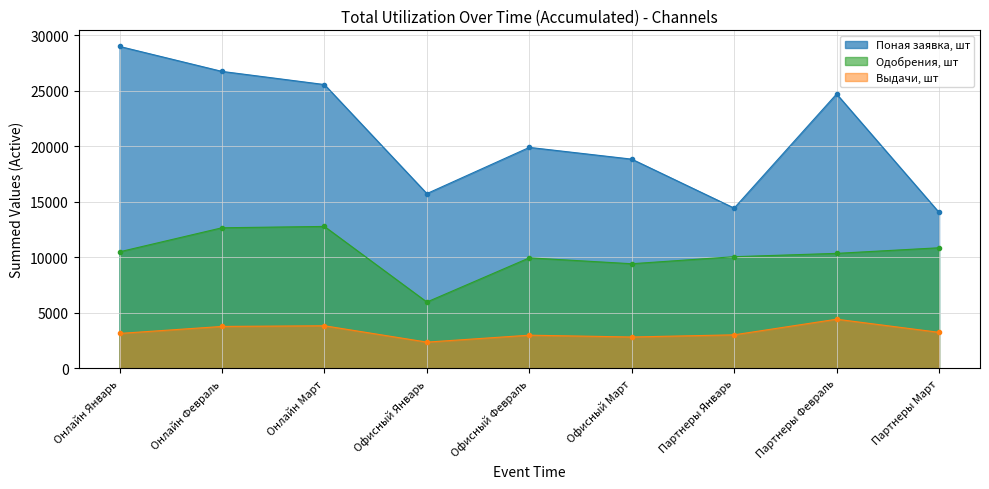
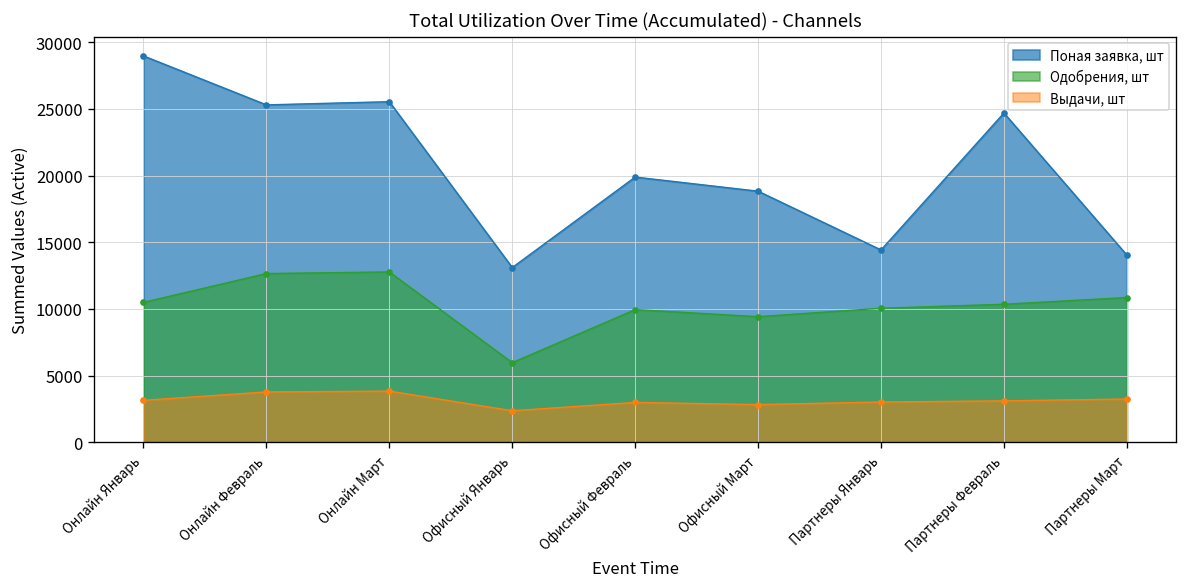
Поная заявка, шт, Онлайн Февраль: 26700 -> 25300
Поная заявка, шт, Офисный Январь: 15700 -> 13100
Выдачи, шт, Партнеры Февраль: 4400 -> 3100
